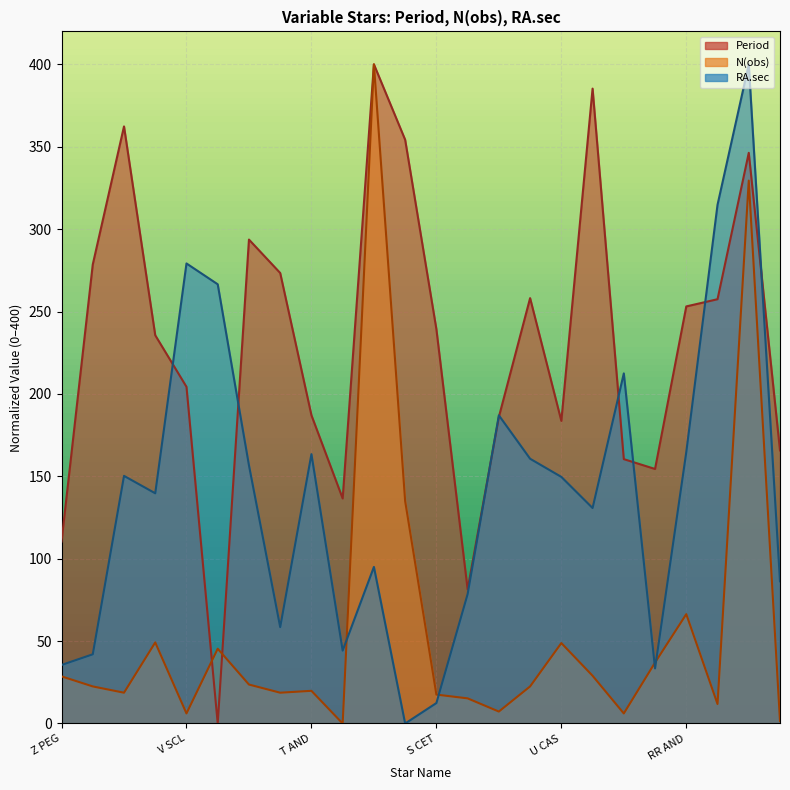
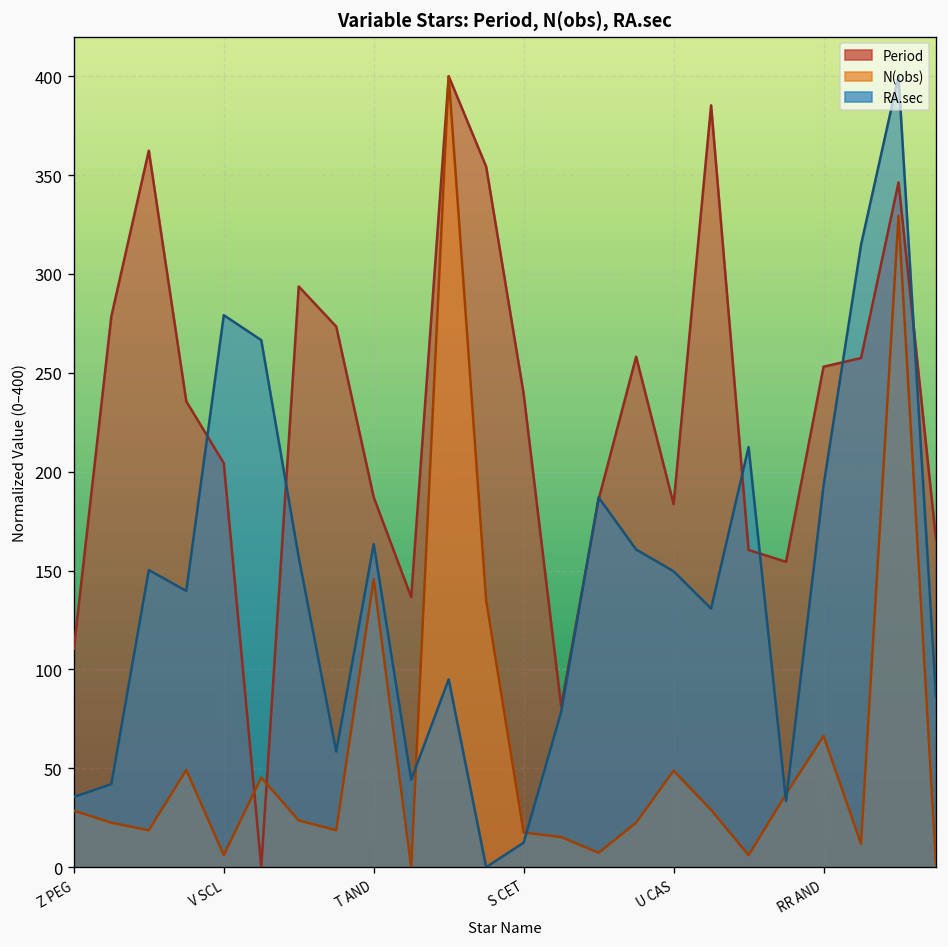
N(obs), T AND: 20 -> 146
RA.sec, RR AND: 165 -> 193
